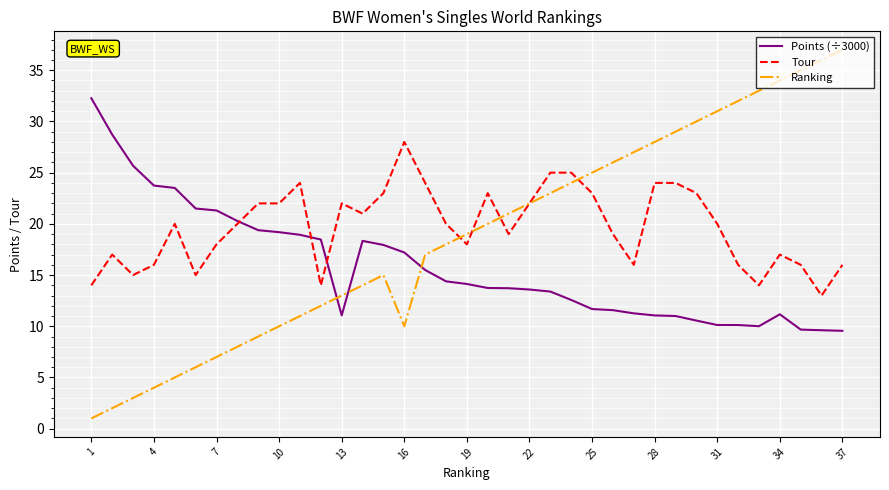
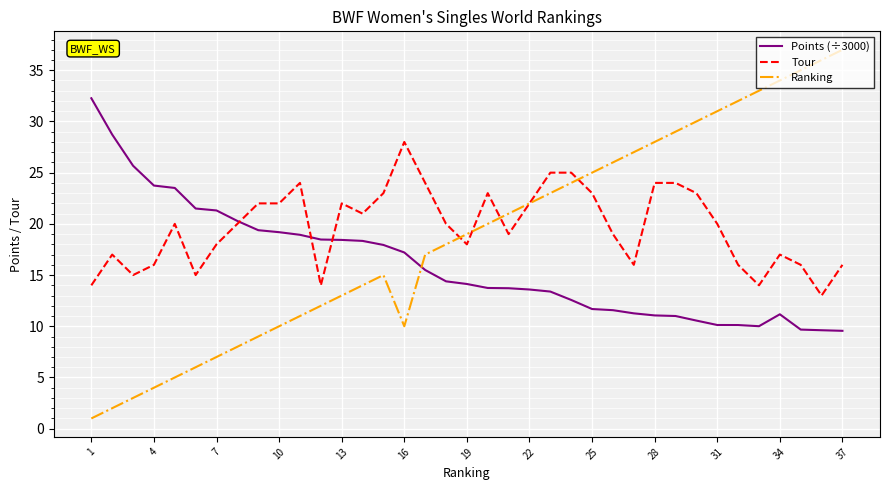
Points (÷3000), 13: 11.1 -> 18.4
